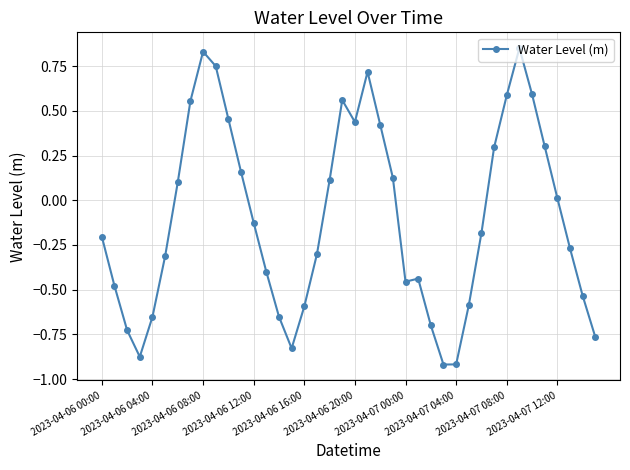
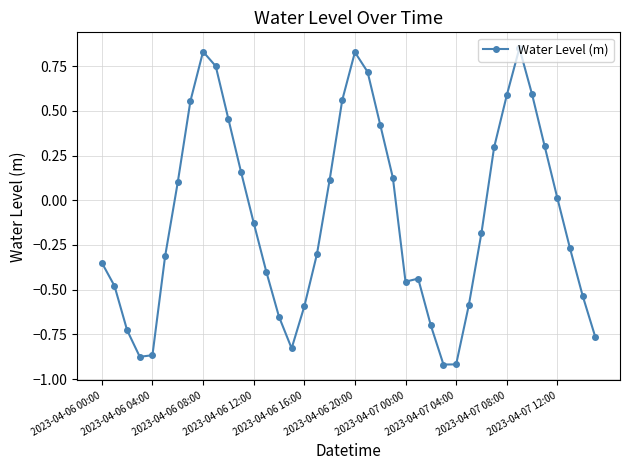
2023-04-06 00:00: -0.20 -> -0.35
2023-04-06 04:00: -0.65 -> -0.87
2023-04-06 20:00: 0.44 -> 0.83
